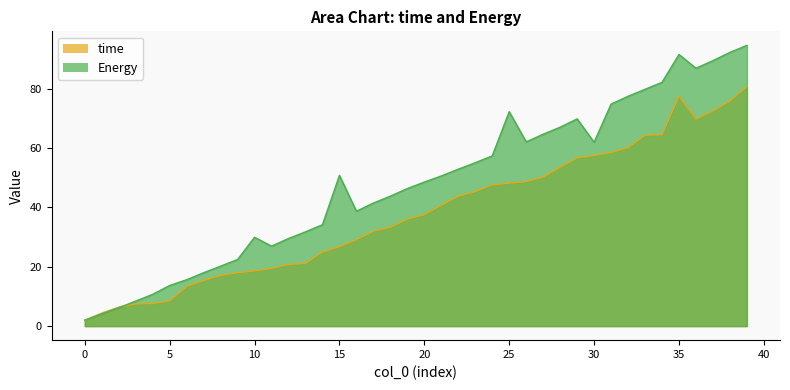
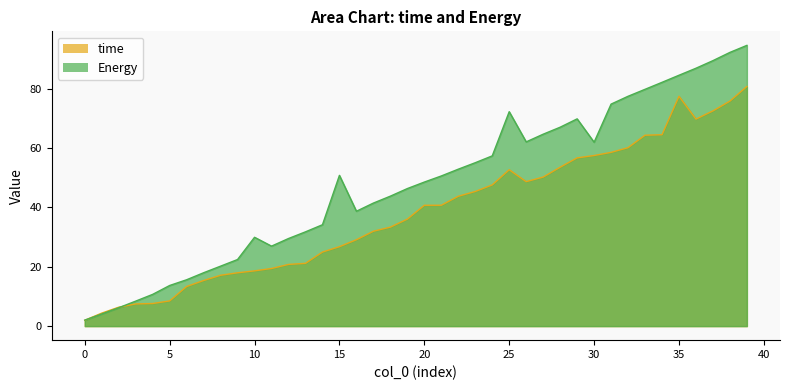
time, 20: 38 -> 41
time, 25: 48 -> 53
Energy, 35: 92 -> 85
